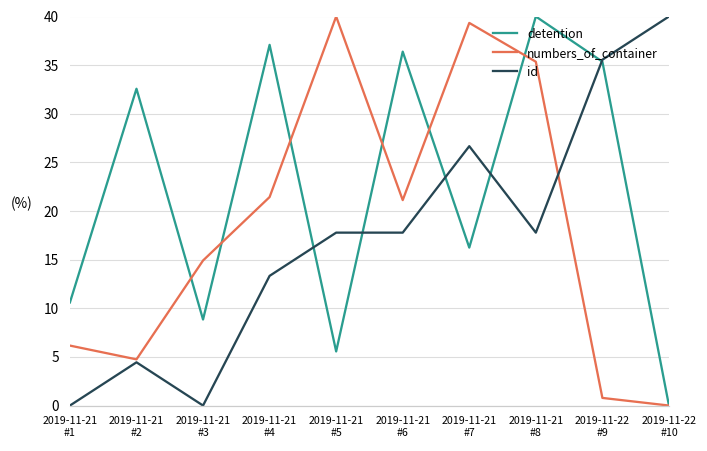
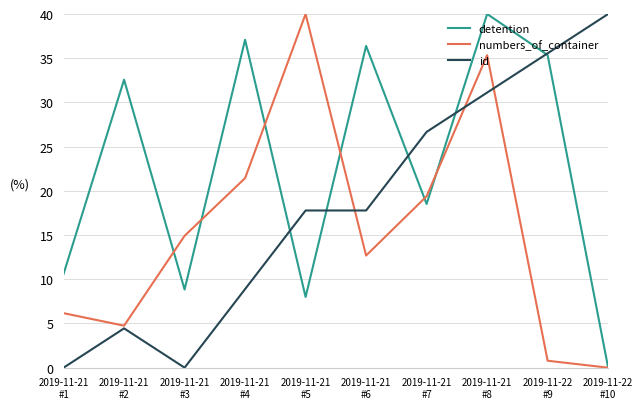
id, 2019-11-21 #4: 13 -> 9
detention, 2019-11-21 #5: 6 -> 8
numbers_of_container, 2019-11-21 #6: 21 -> 13
detention, 2019-11-21 #7: 16 -> 19
numbers_of_container, 2019-11-21 #7: 39 -> 19
id, 2019-11-21 #8: 18 -> 31
